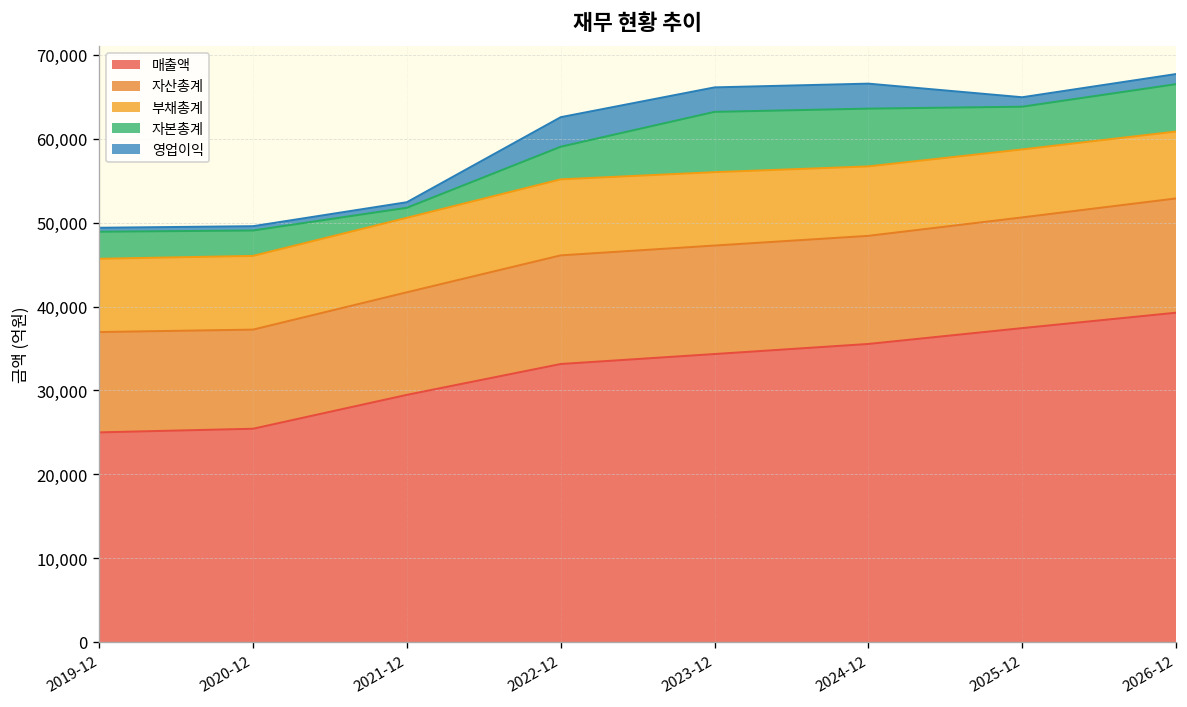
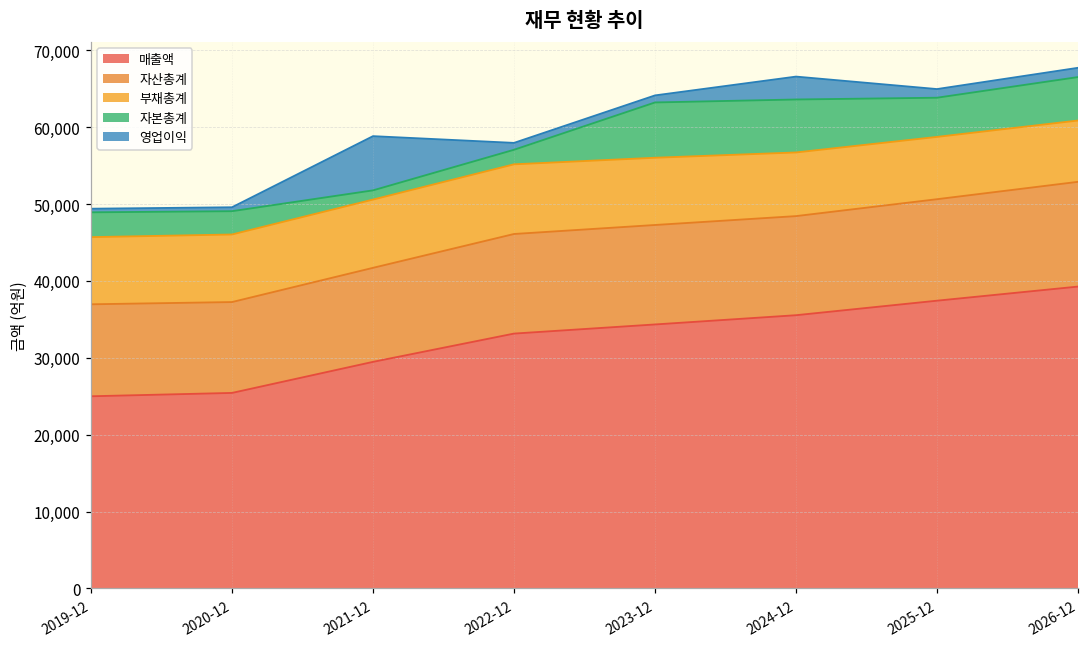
영업이익, 2021-12: 1,000 -> 7,000
자본총계, 2022-12: 4,000 -> 2,000
영업이익, 2022-12: 4,000 -> 1,000
영업이익, 2023-12: 3,000 -> 1,000
